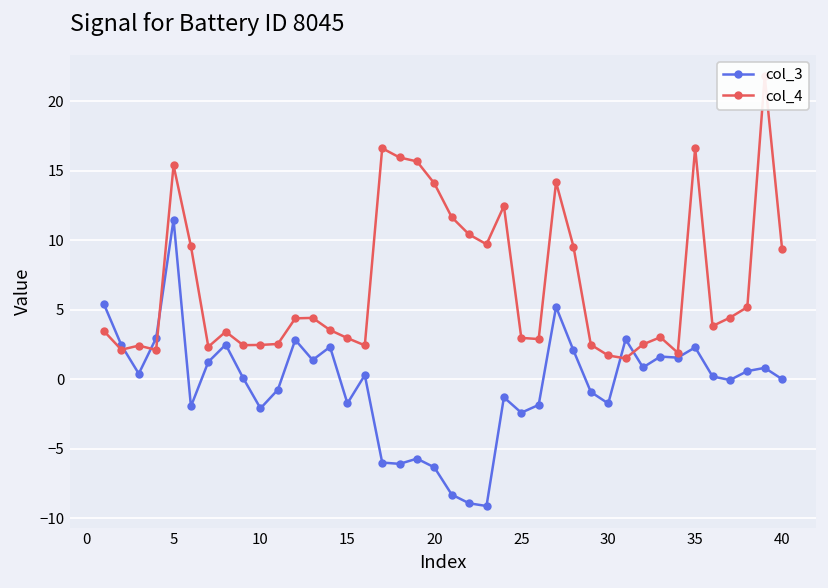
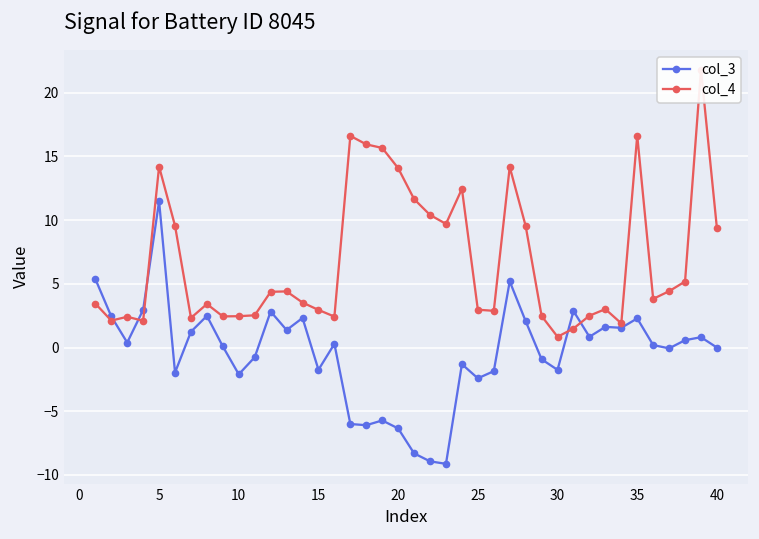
col_4, 5: 15.4 -> 14.2
col_4, 30: 1.7 -> 0.8
